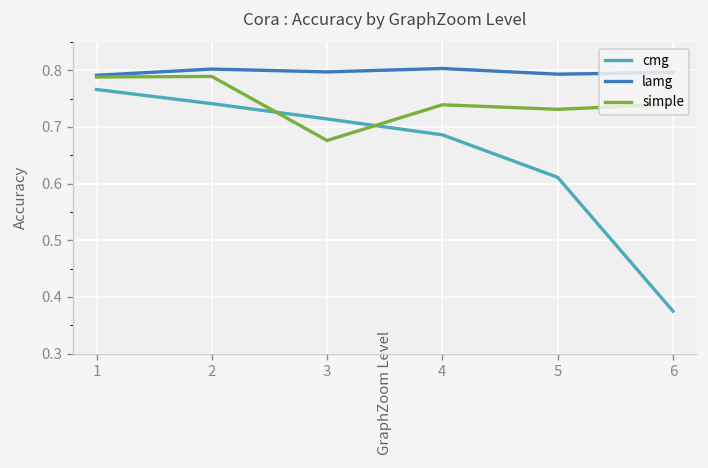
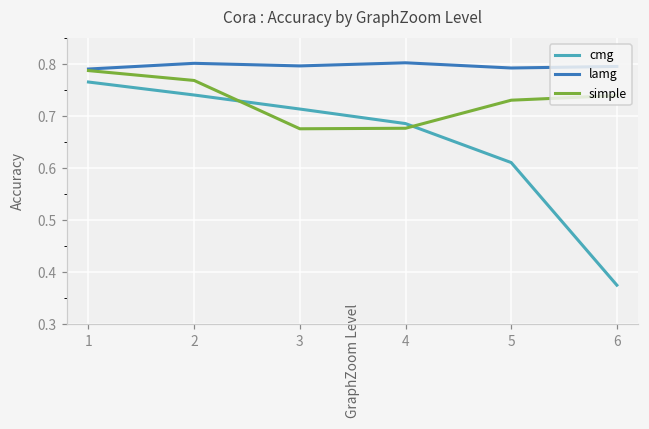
simple, 2: 0.79 -> 0.77
simple, 4: 0.74 -> 0.68
